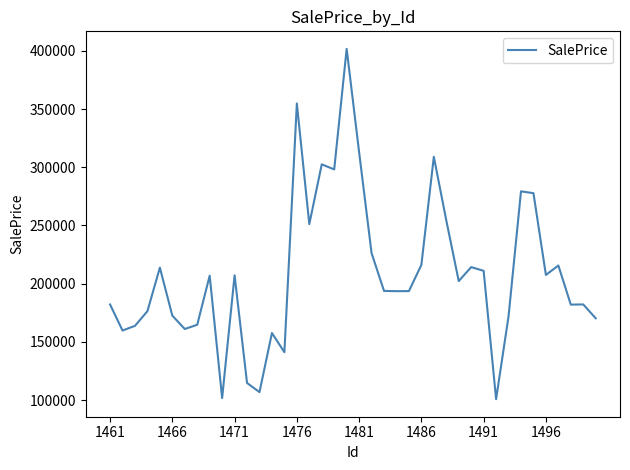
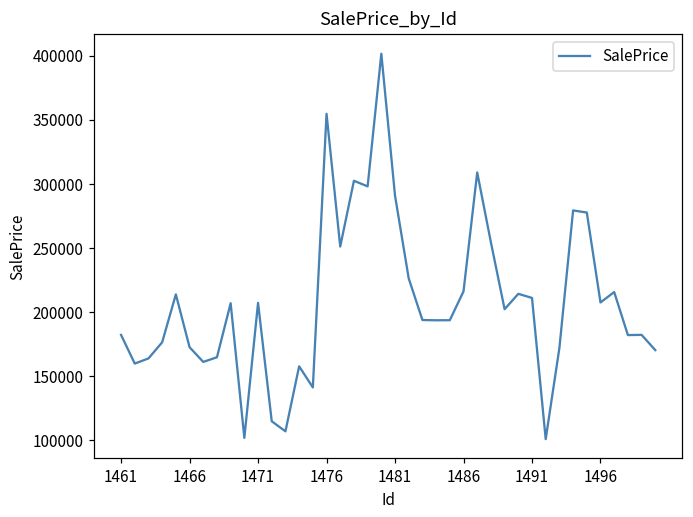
1481: 313000 -> 291000
